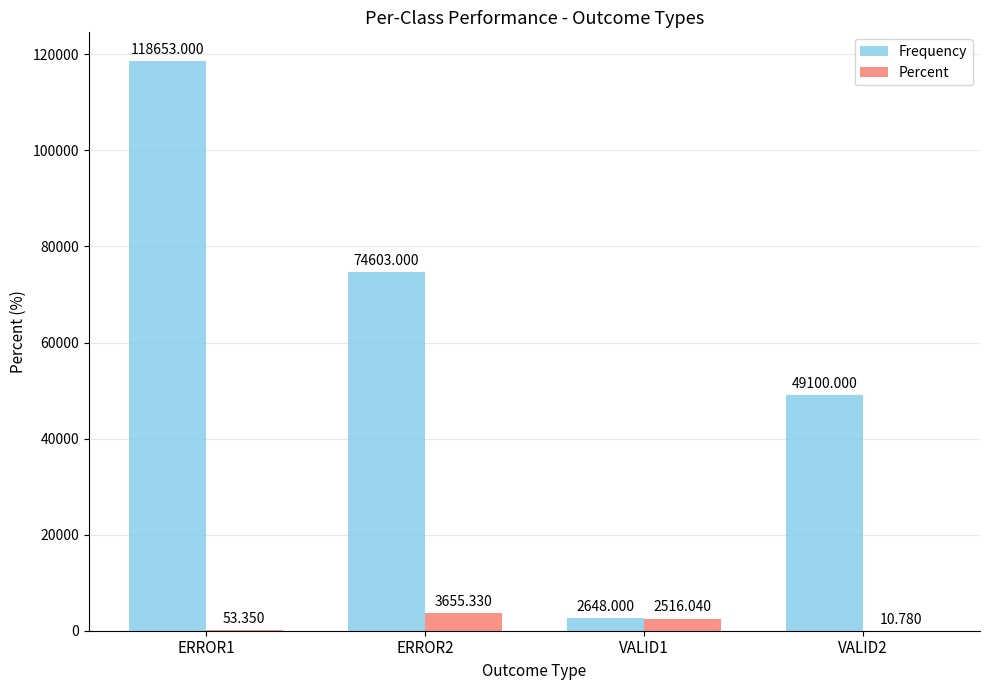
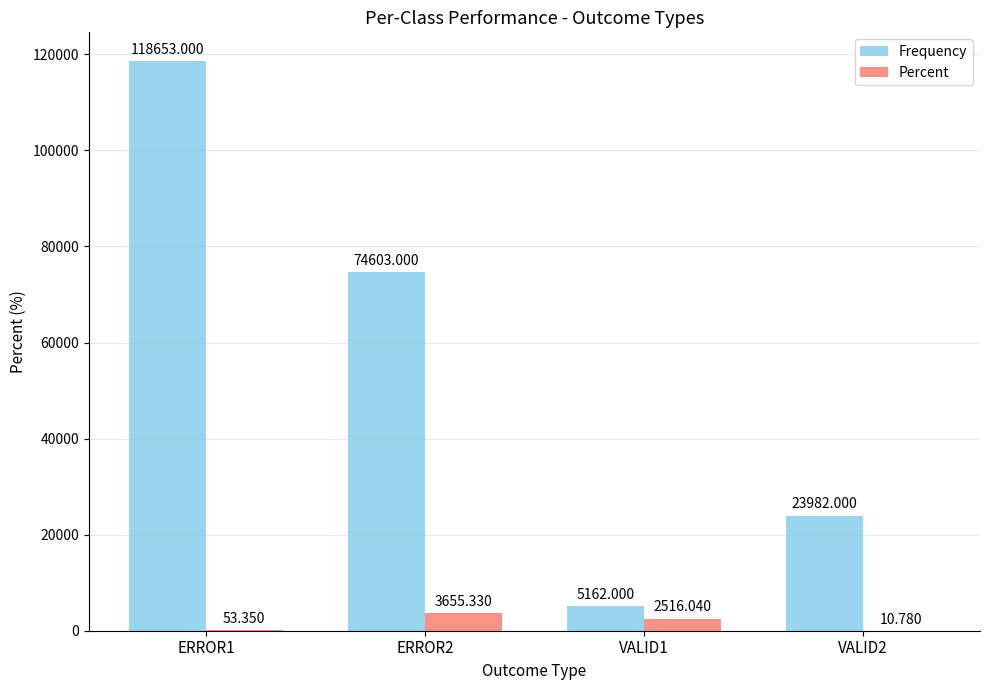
Frequency, VALID1: 2648.000 -> 5162.000
Frequency, VALID2: 49100.000 -> 23982.000
